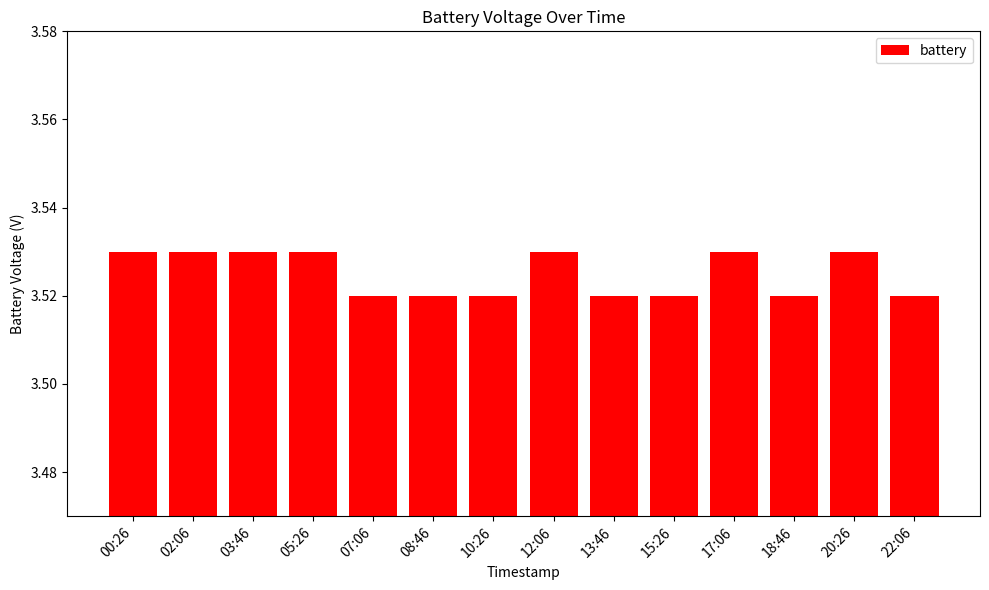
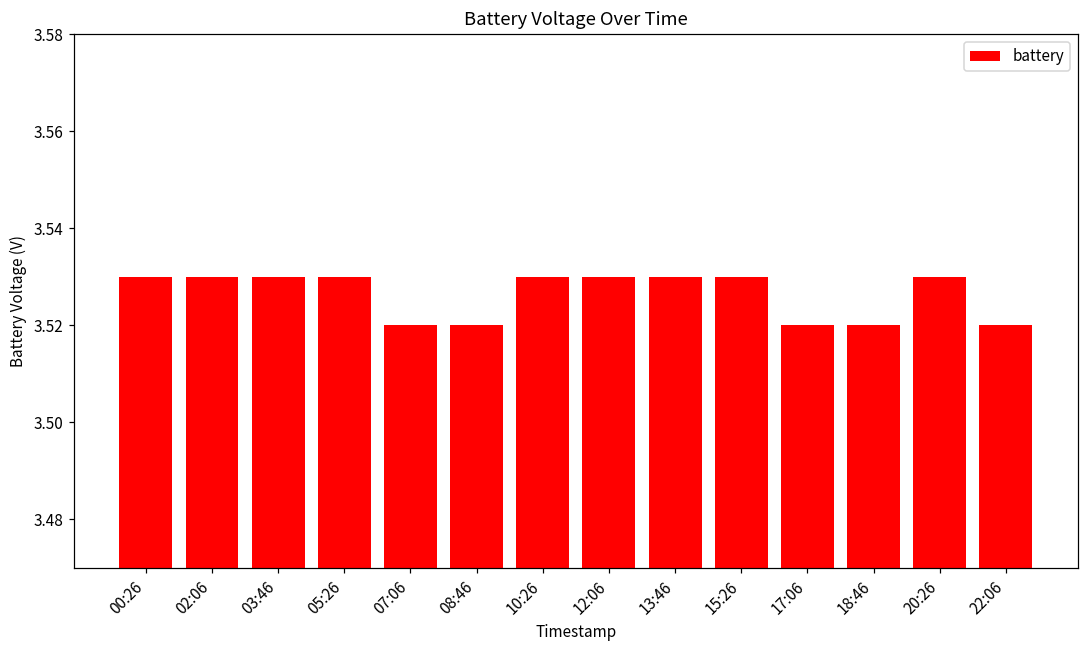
10:26: 3.52 -> 3.53
13:46: 3.52 -> 3.53
15:26: 3.52 -> 3.53
17:06: 3.53 -> 3.52
